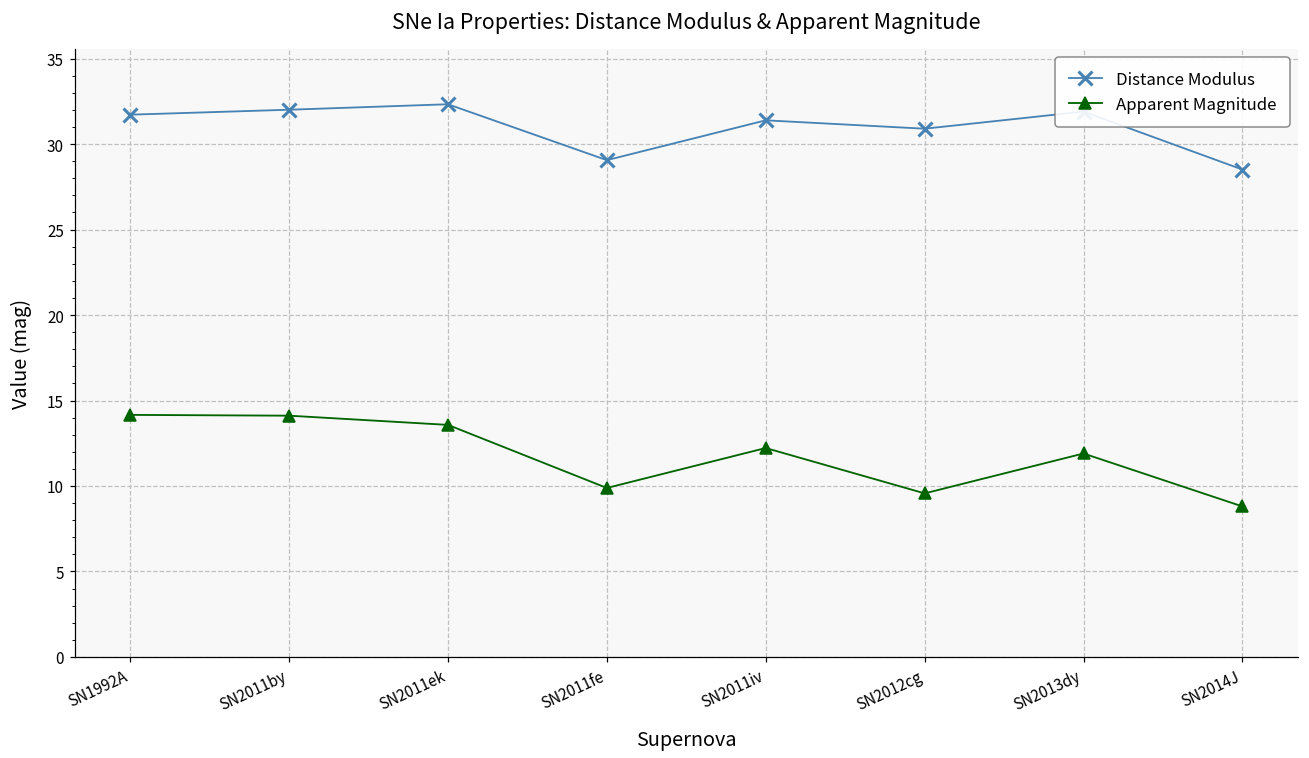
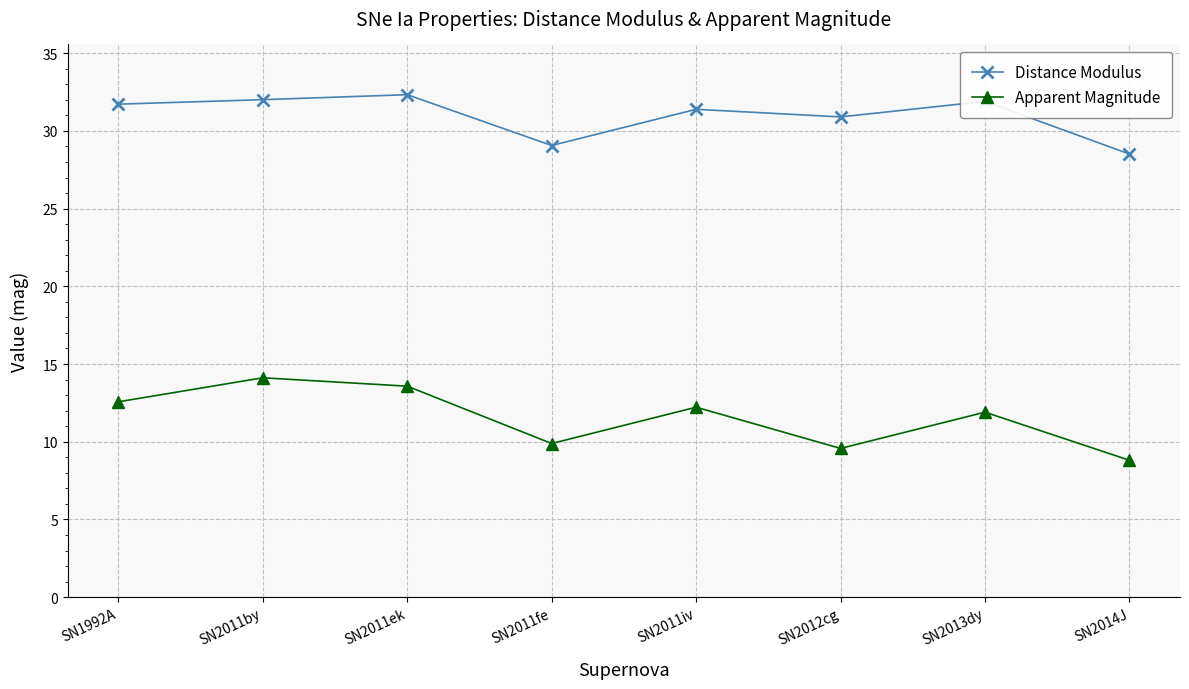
Apparent Magnitude, SN1992A: 14.2 -> 12.6
